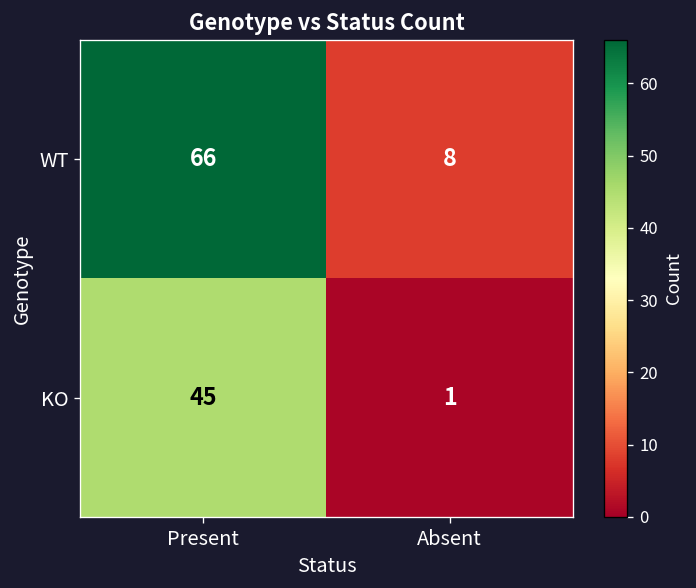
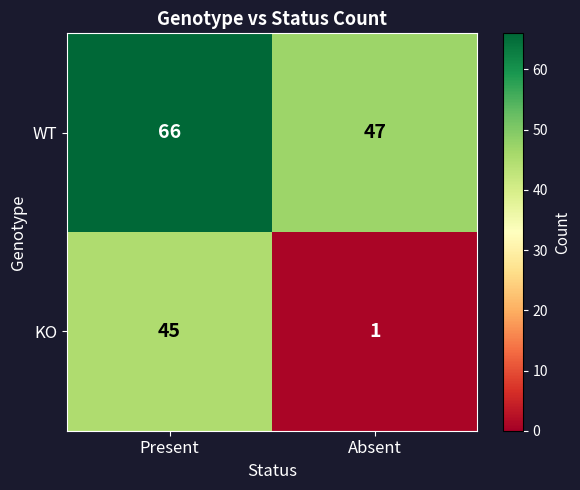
WT, Absent: 8 -> 47
